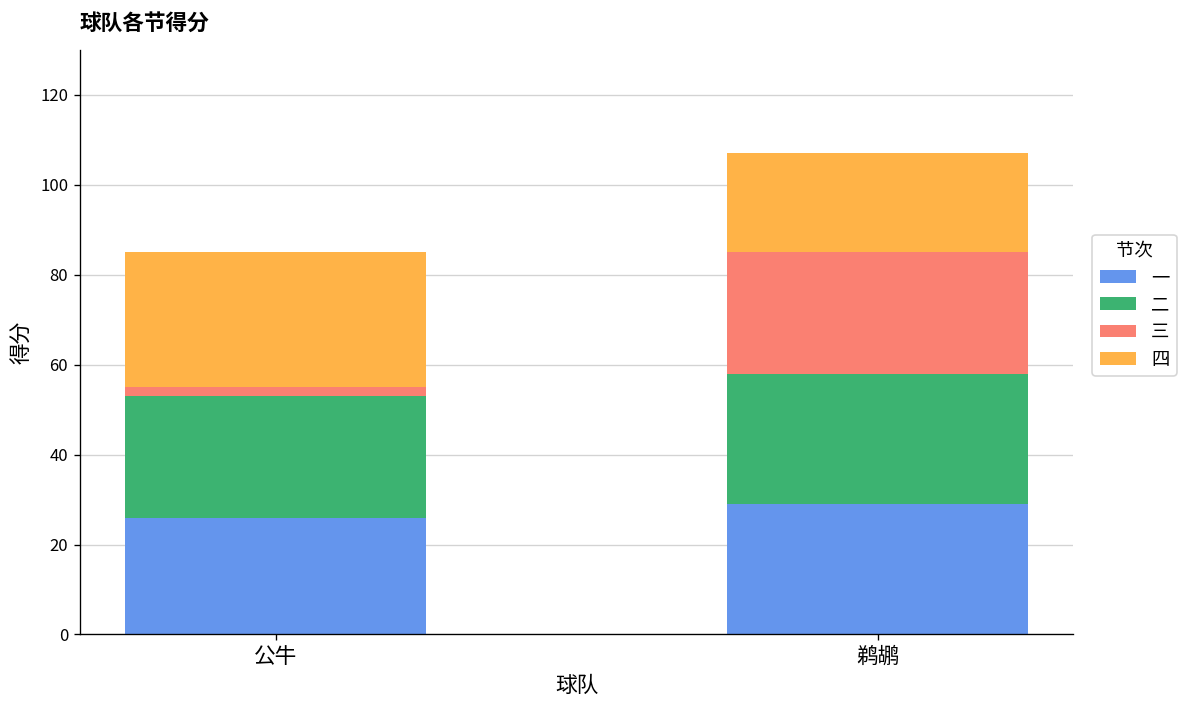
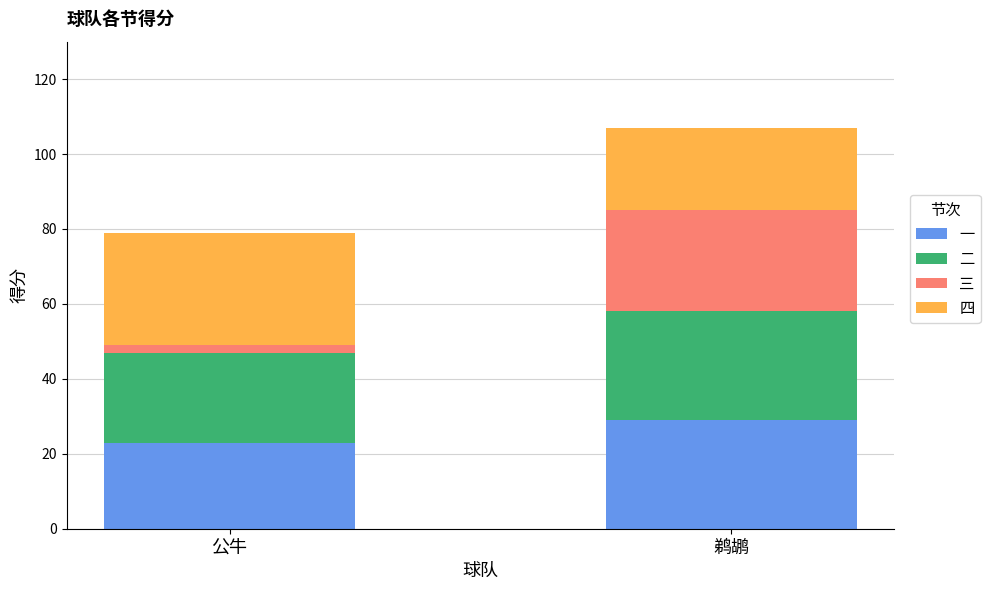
一, 公牛: 26 -> 23
二, 公牛: 27 -> 24
